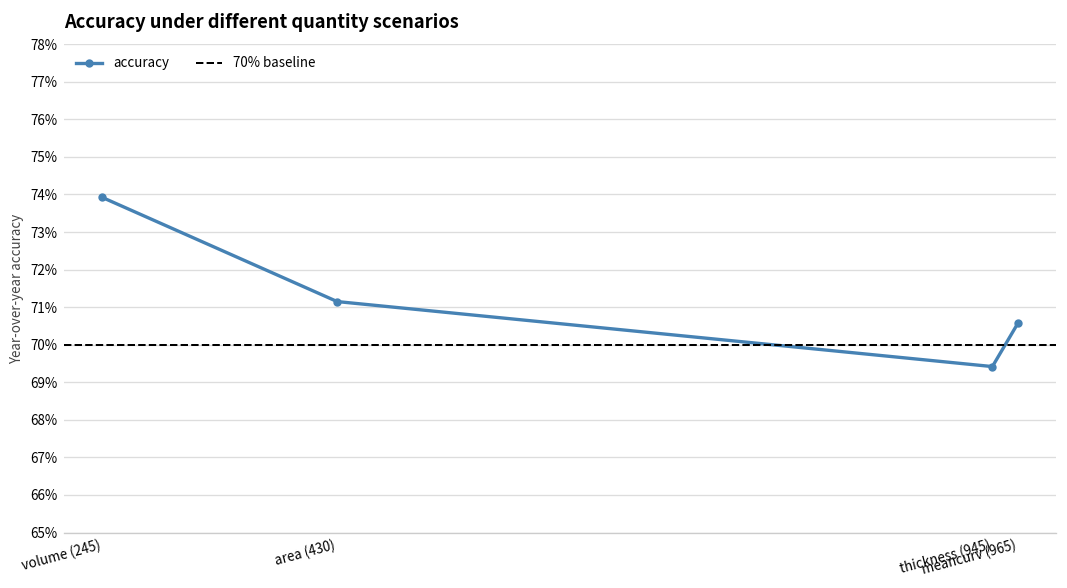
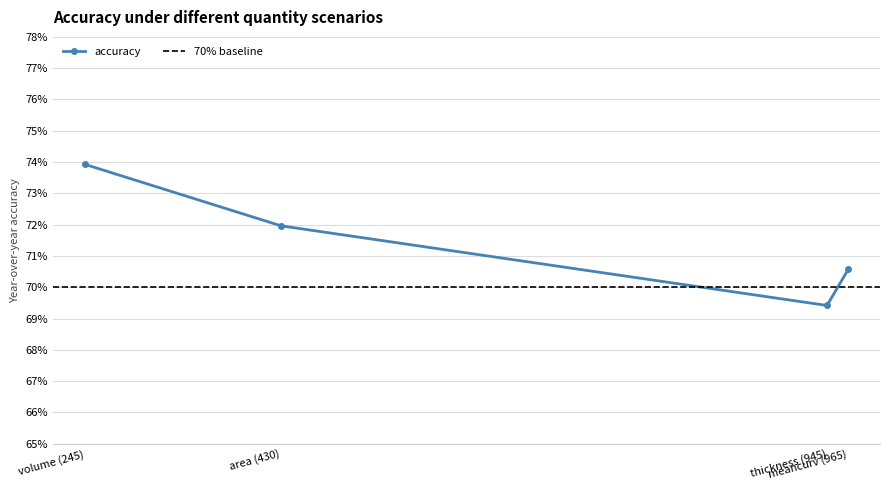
area (430): 71.1% -> 72.0%
